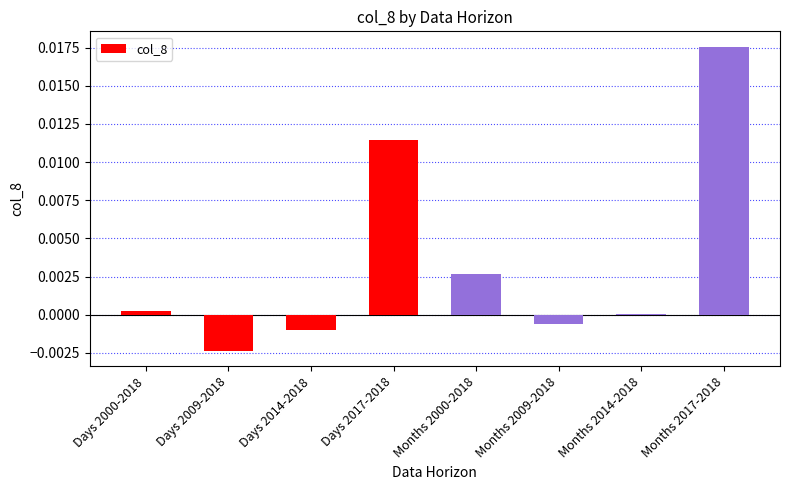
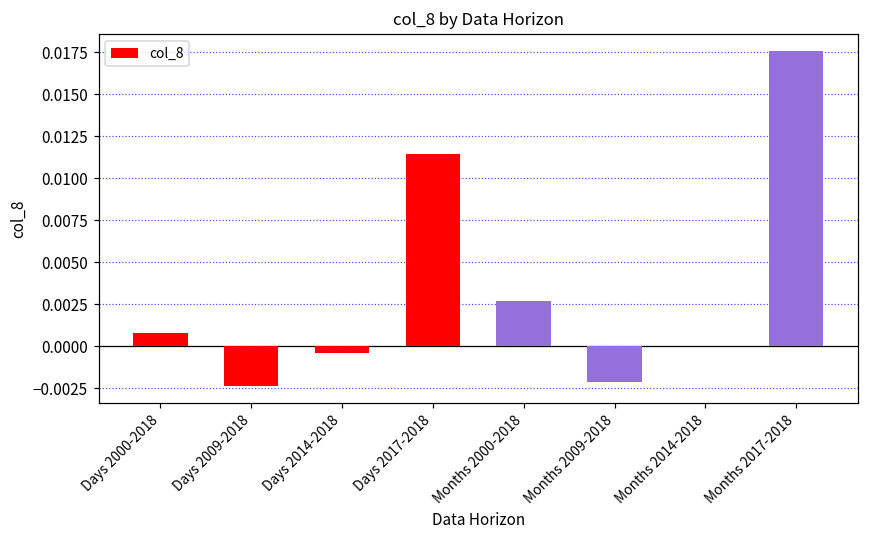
Days 2000-2018: 0.0003 -> 0.0008
Days 2014-2018: -0.0010 -> -0.0004
Months 2009-2018: -0.0006 -> -0.0021
